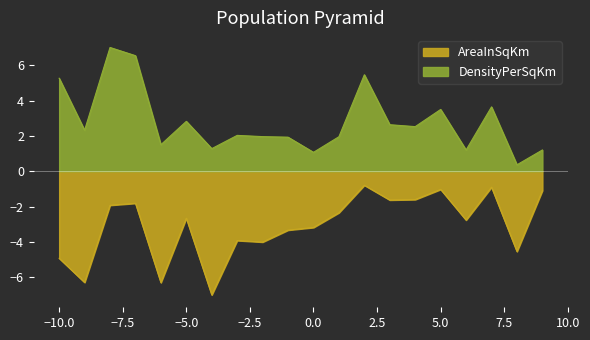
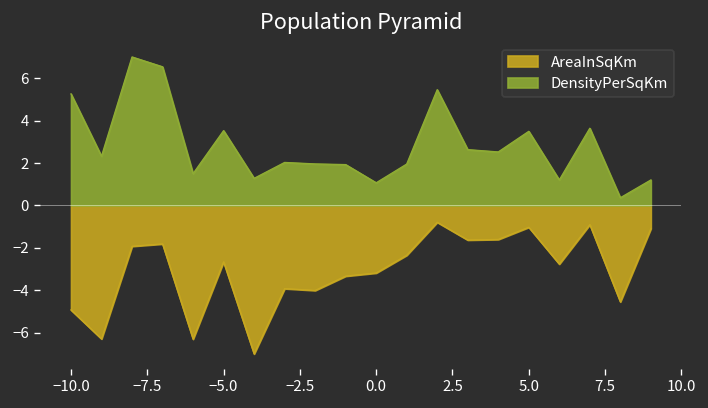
DensityPerSqKm, −5.0: 2.8 -> 3.5
